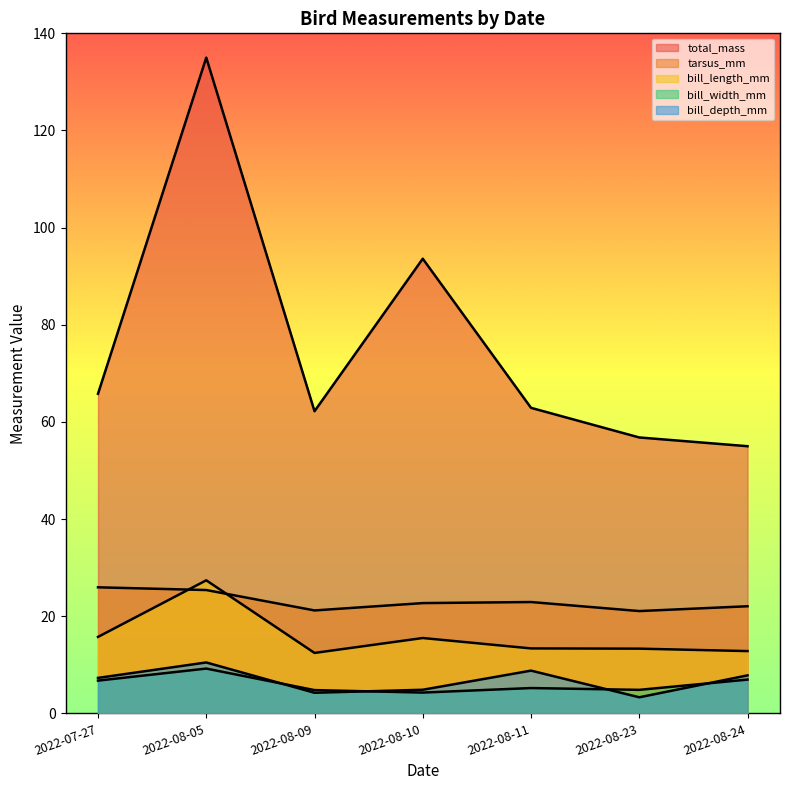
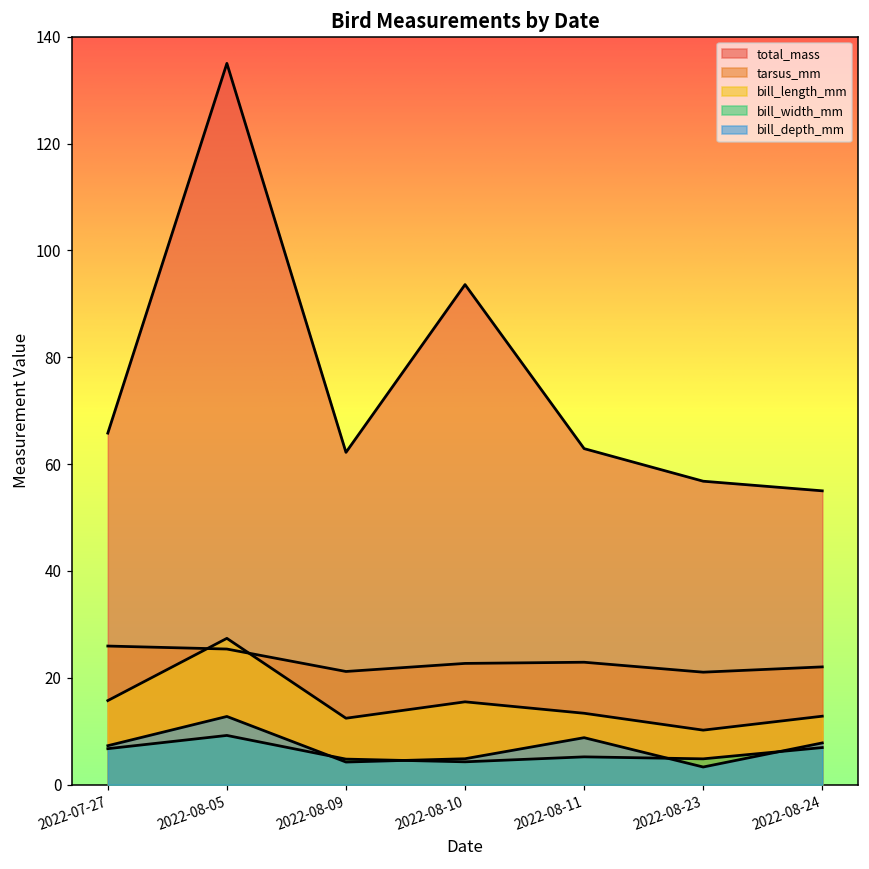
bill_depth_mm, 2022-08-05: 10 -> 13
bill_length_mm, 2022-08-23: 13 -> 10
